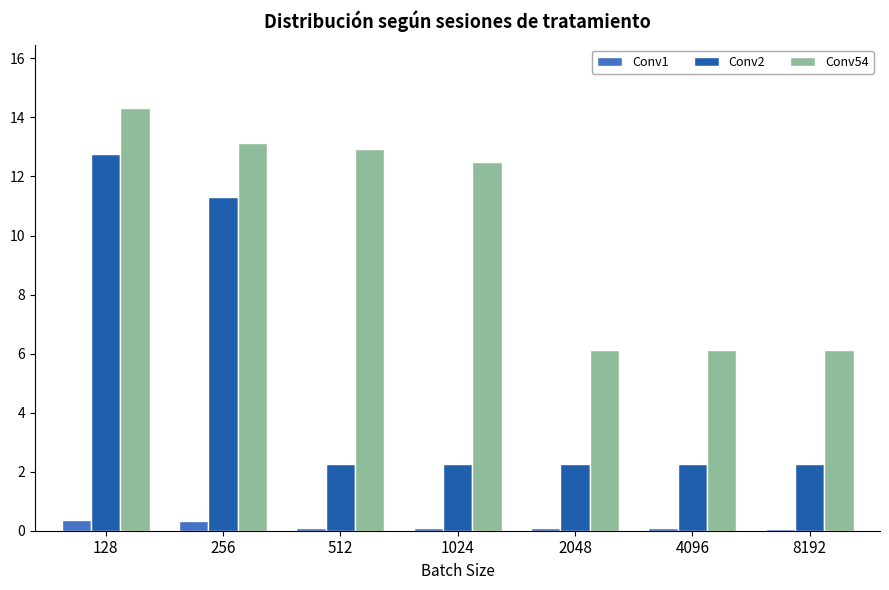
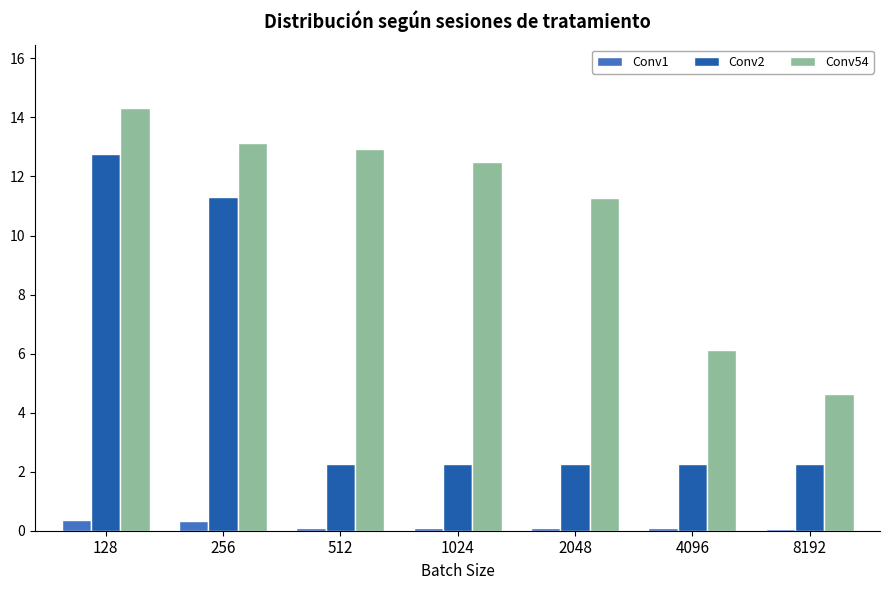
Conv54, 2048: 6.1 -> 11.3
Conv54, 8192: 6.1 -> 4.6
